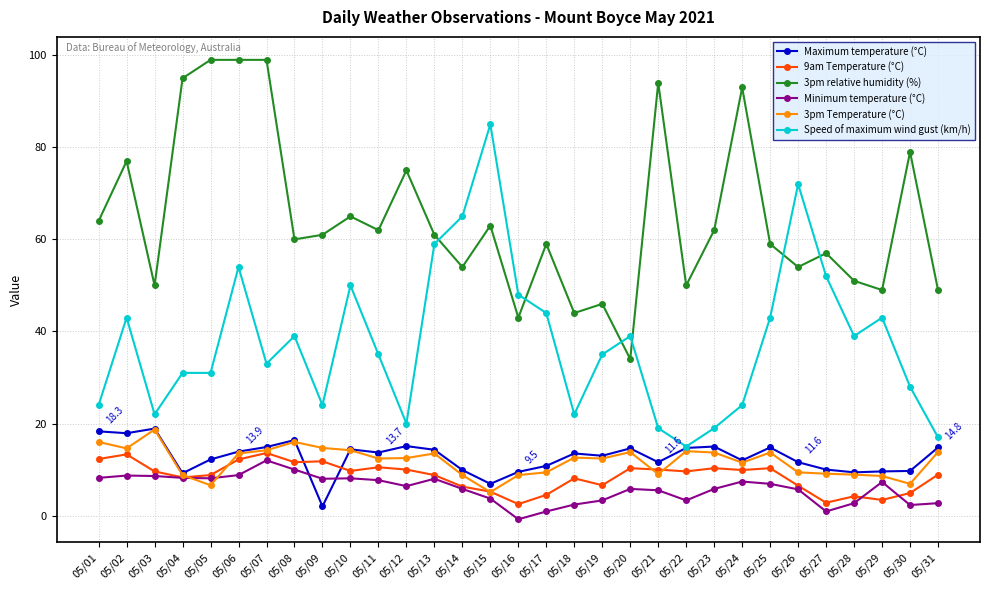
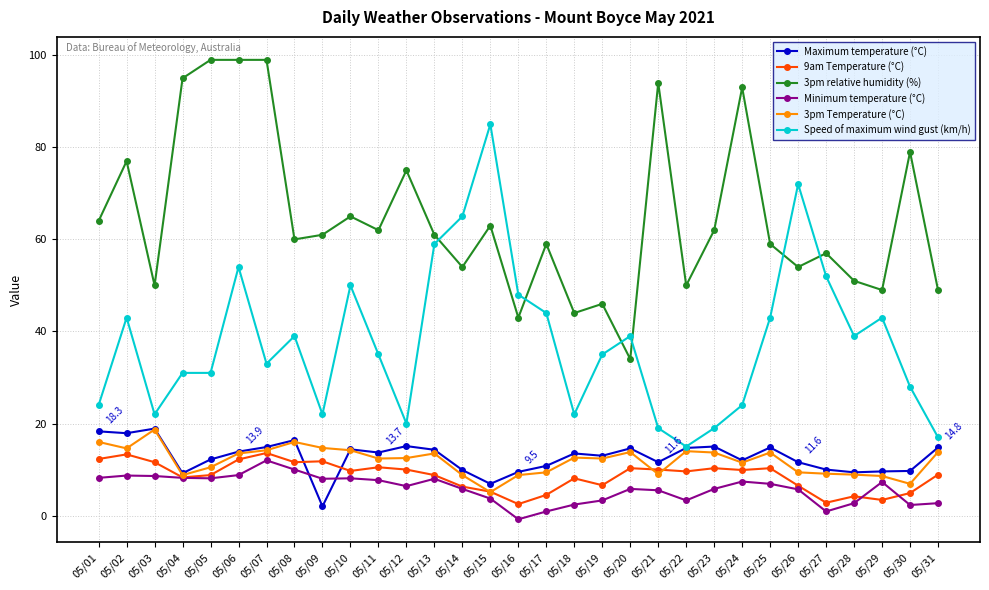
9am Temperature (°C), 05/03: 10 -> 12
3pm Temperature (°C), 05/05: 7 -> 11
Speed of maximum wind gust (km/h), 05/09: 24 -> 22
